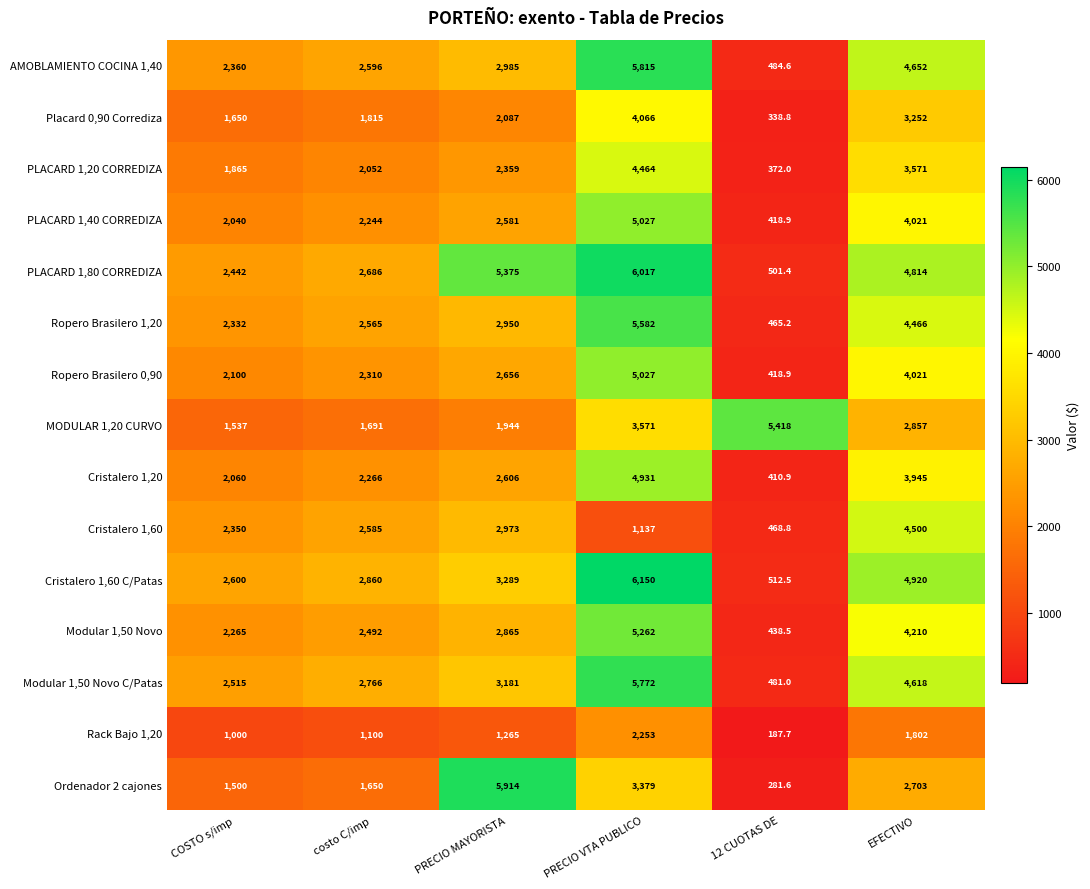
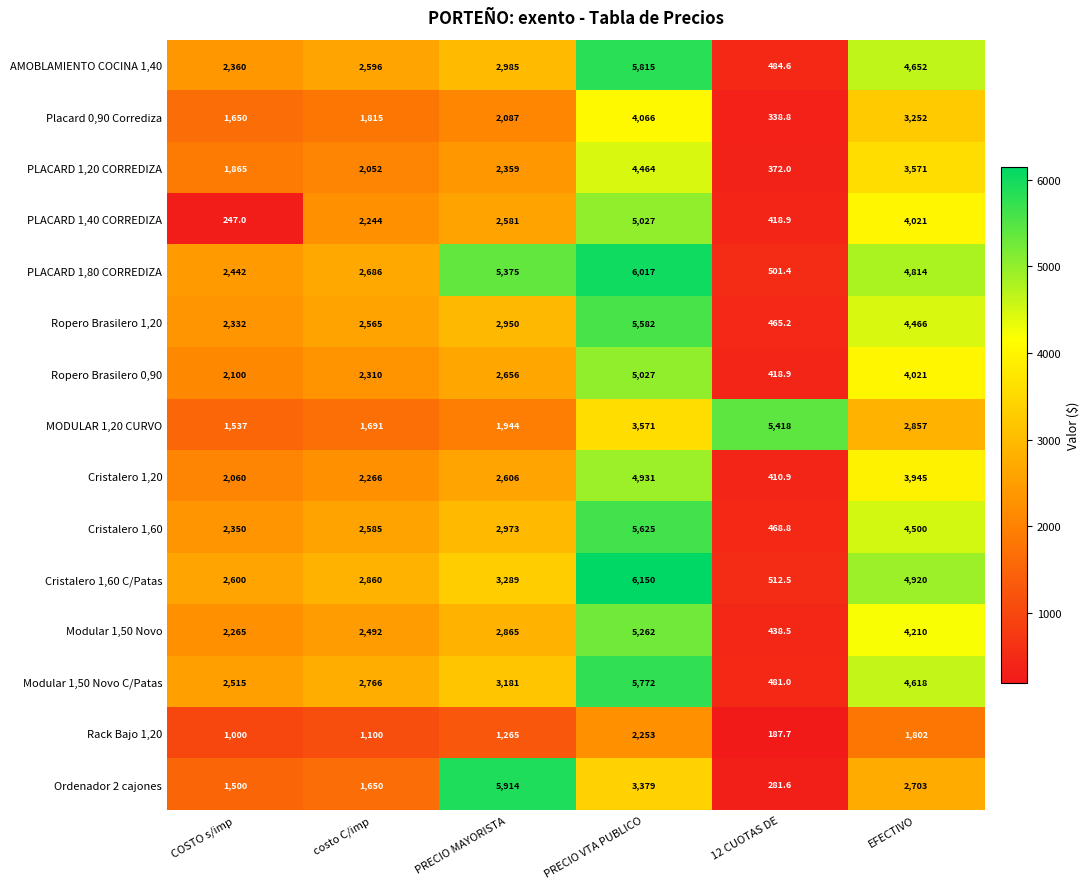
PLACARD 1,40 CORREDIZA, COSTO s/imp: 2,040 -> 247.0
Cristalero 1,60, PRECIO VTA PUBLICO: 1,137 -> 5,625
